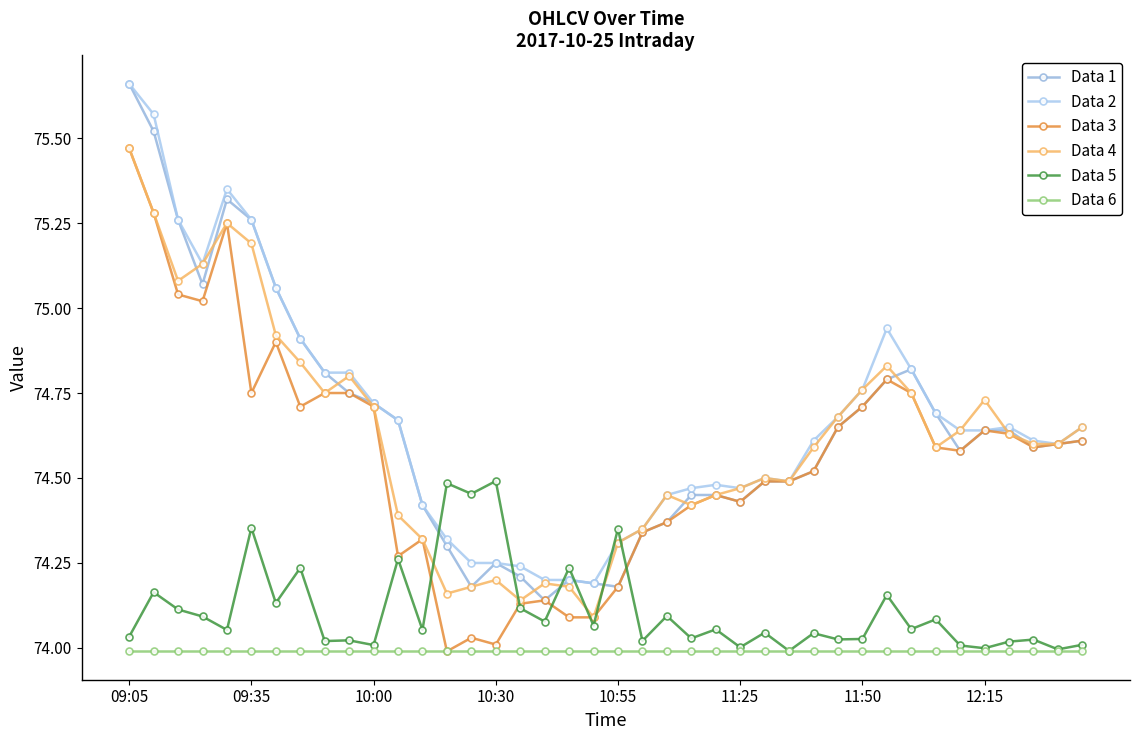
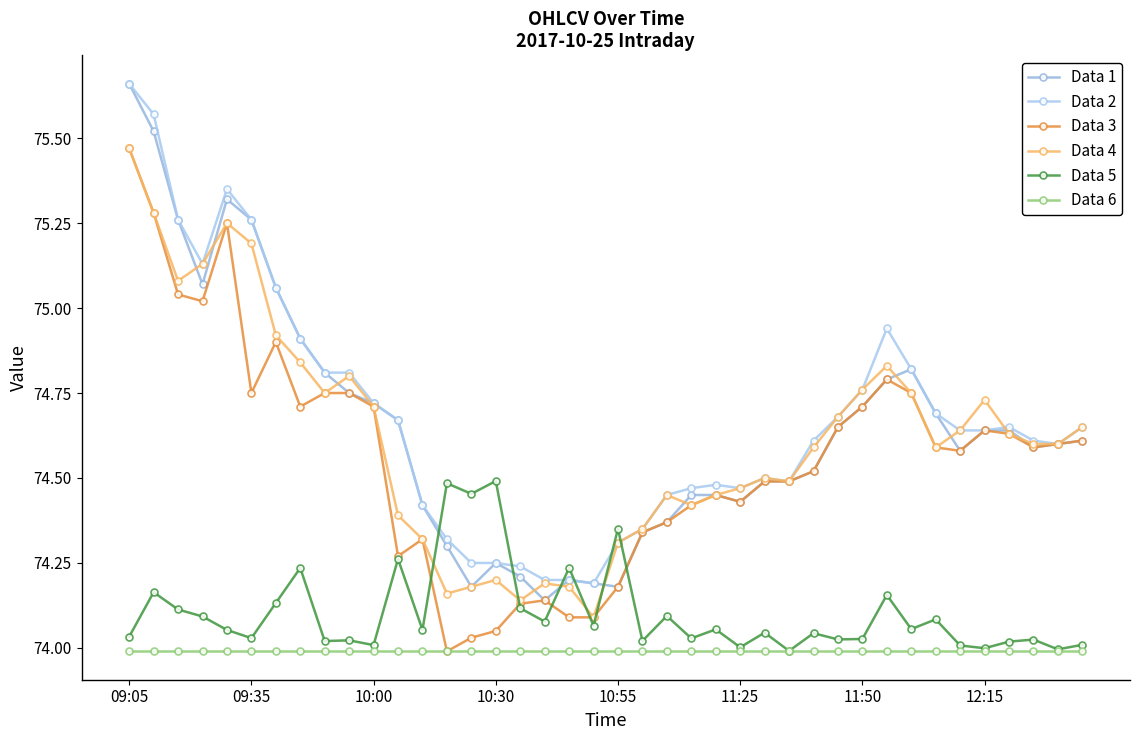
Data 5, 09:35: 74.35 -> 74.03
Data 3, 10:30: 74.01 -> 74.05
